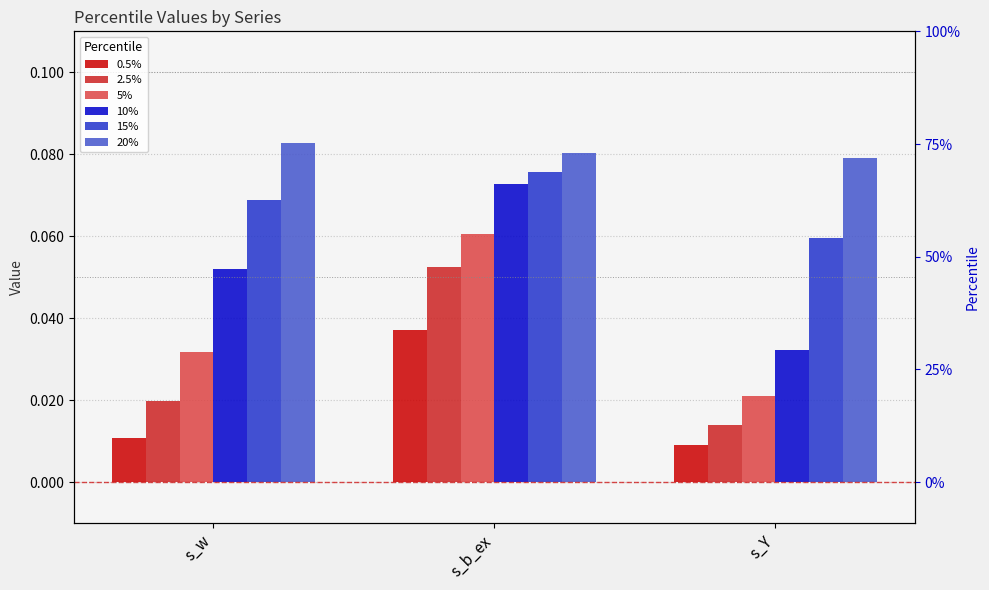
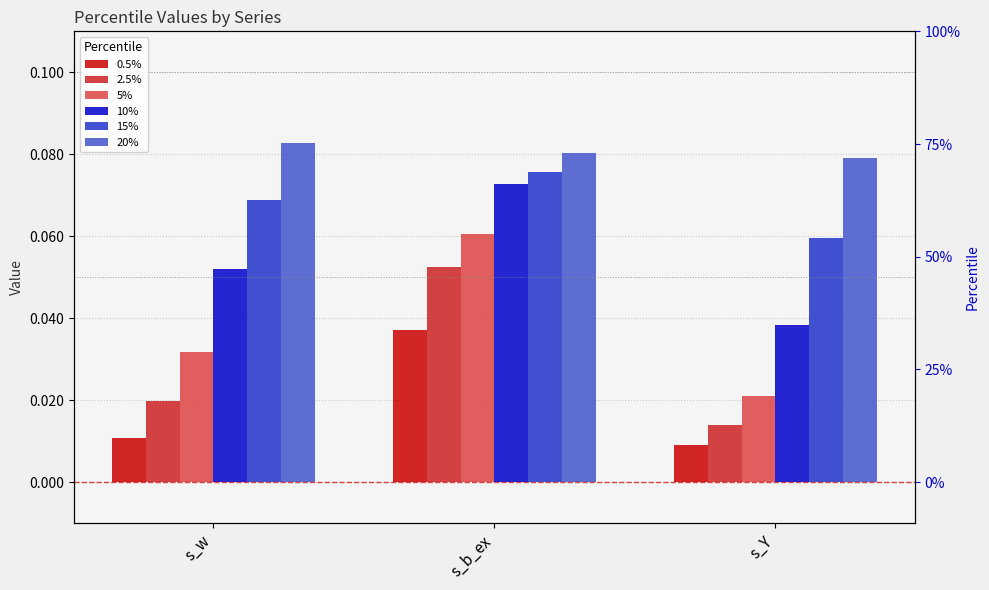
10%, s_Y: 0.032 -> 0.038
